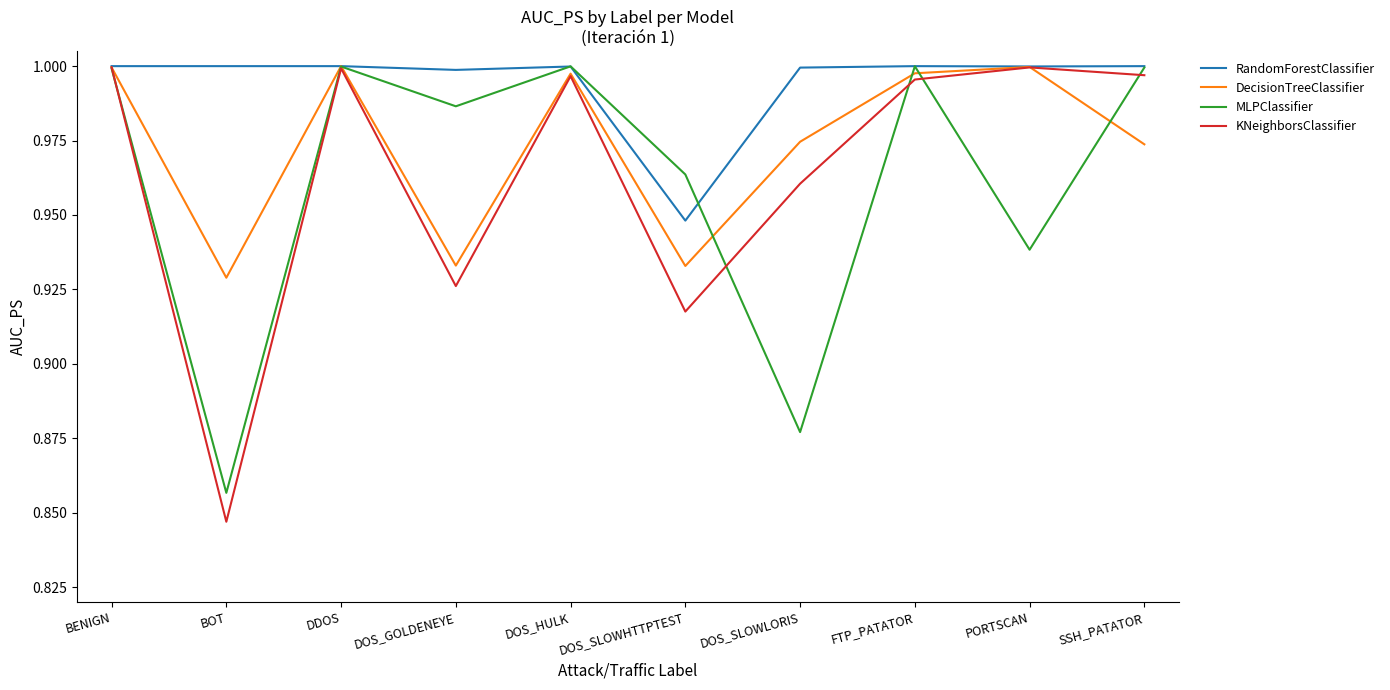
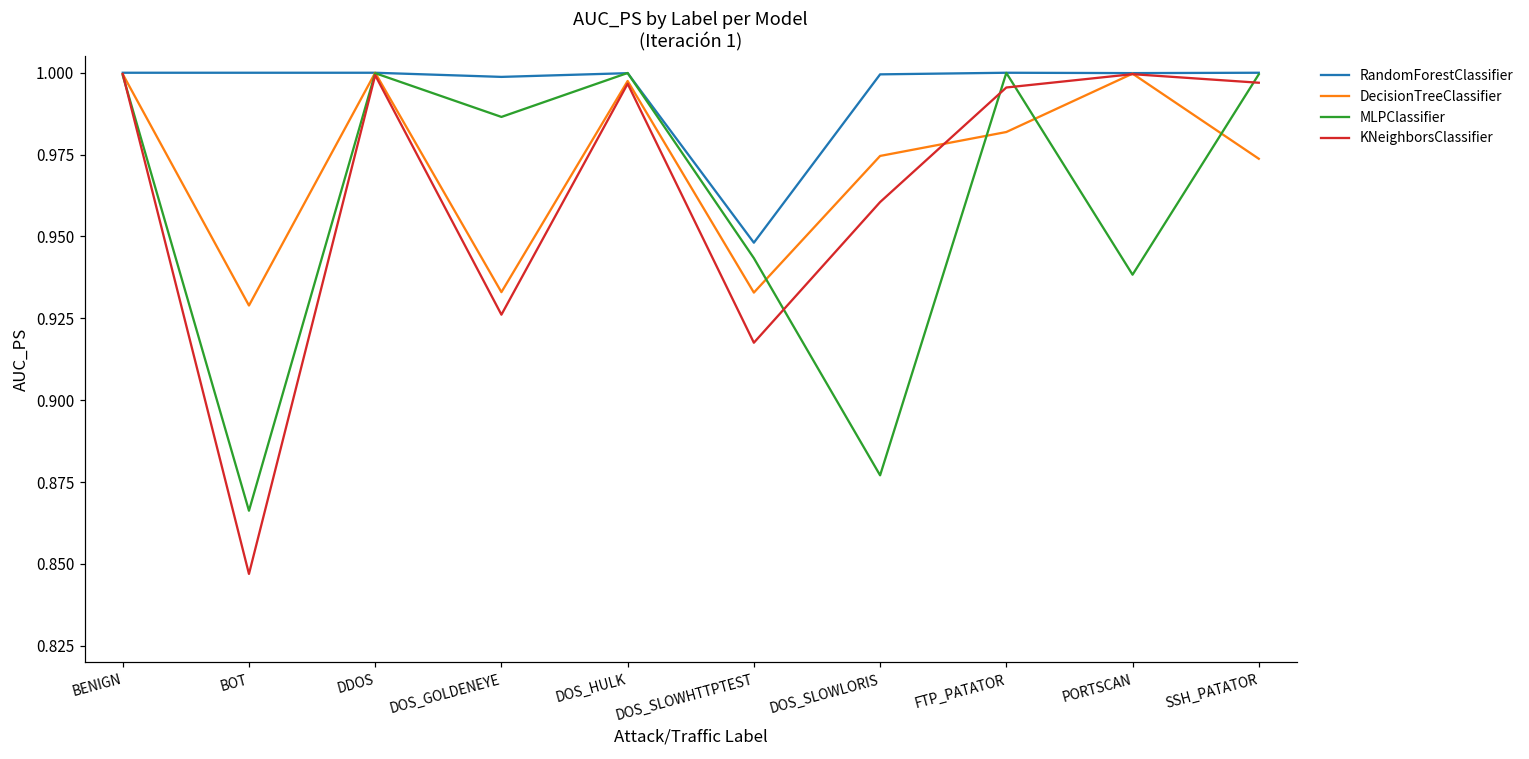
MLPClassifier, BOT: 0.857 -> 0.866
MLPClassifier, DOS_SLOWHTTPTEST: 0.964 -> 0.943
DecisionTreeClassifier, FTP_PATATOR: 0.998 -> 0.982
